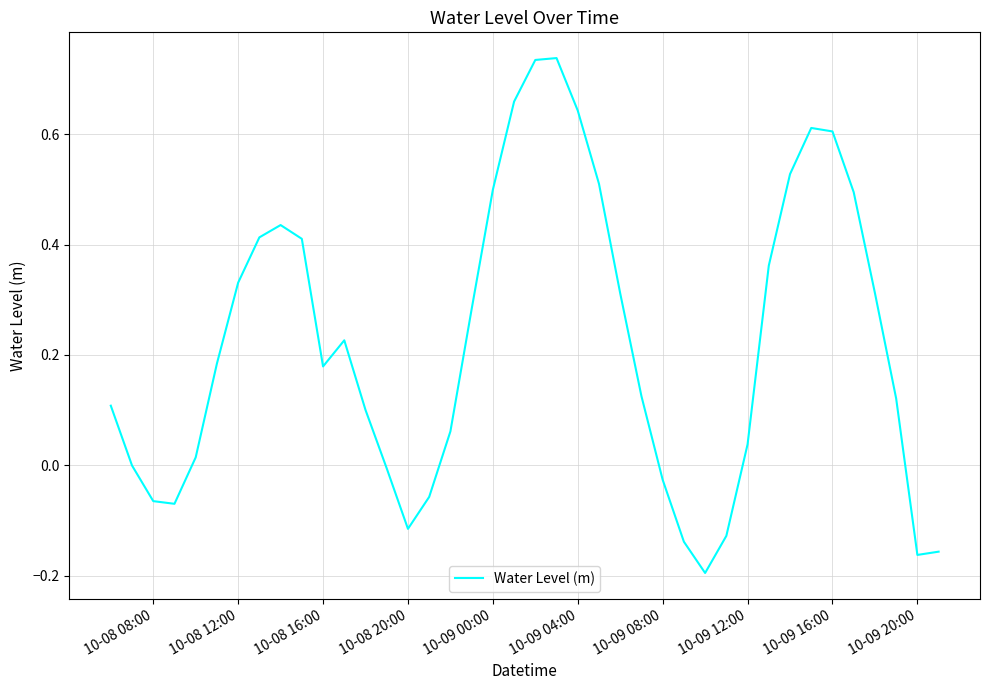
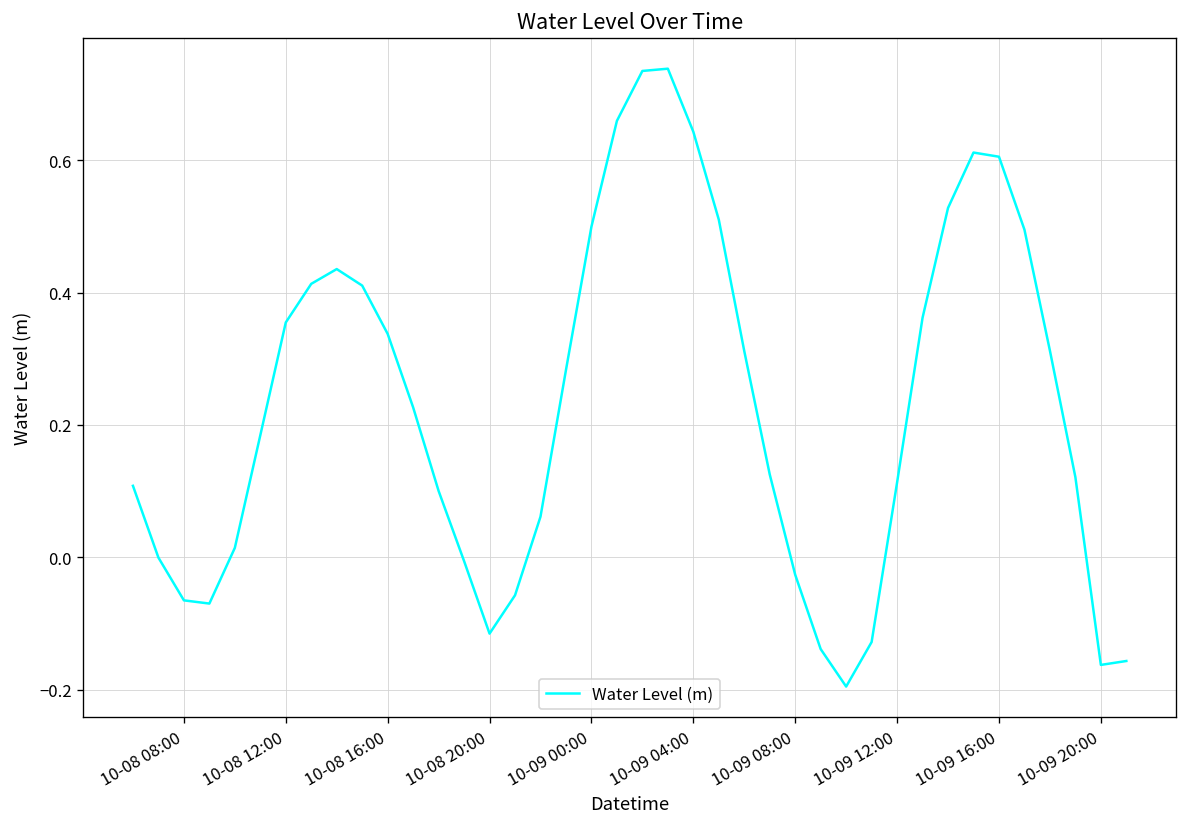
10-08 12:00: 0.33 -> 0.35
10-08 16:00: 0.18 -> 0.34
10-09 12:00: 0.04 -> 0.11
